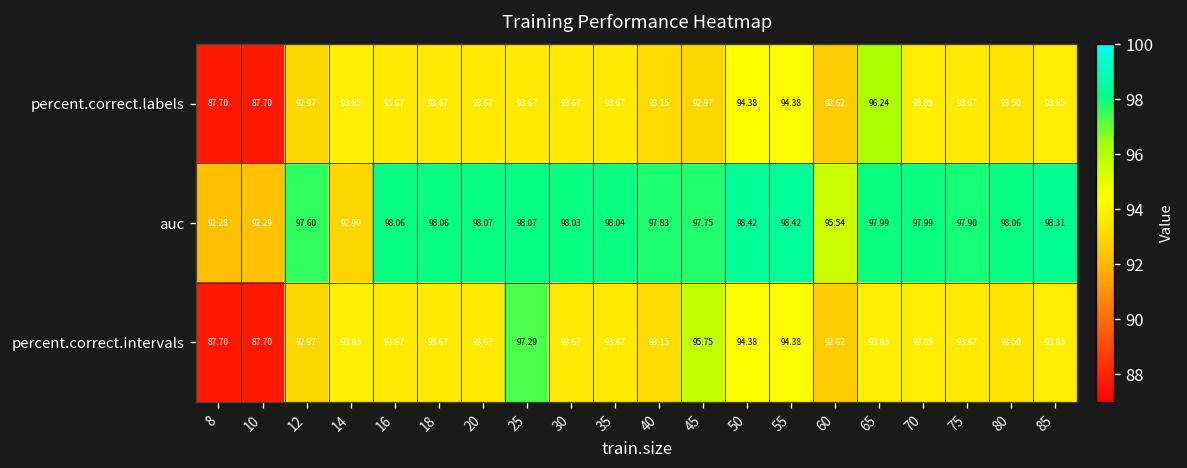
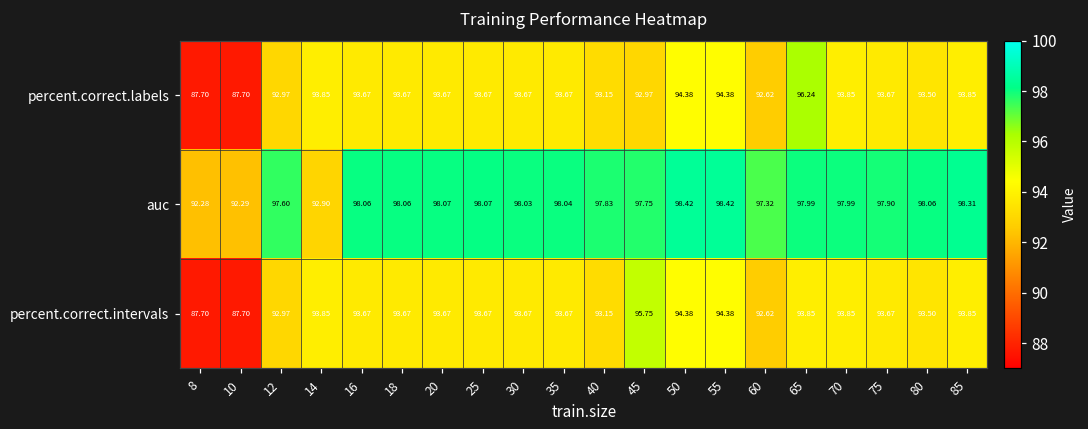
auc, 60: 95.54 -> 97.32
percent.correct.intervals, 25: 97.29 -> 93.67
